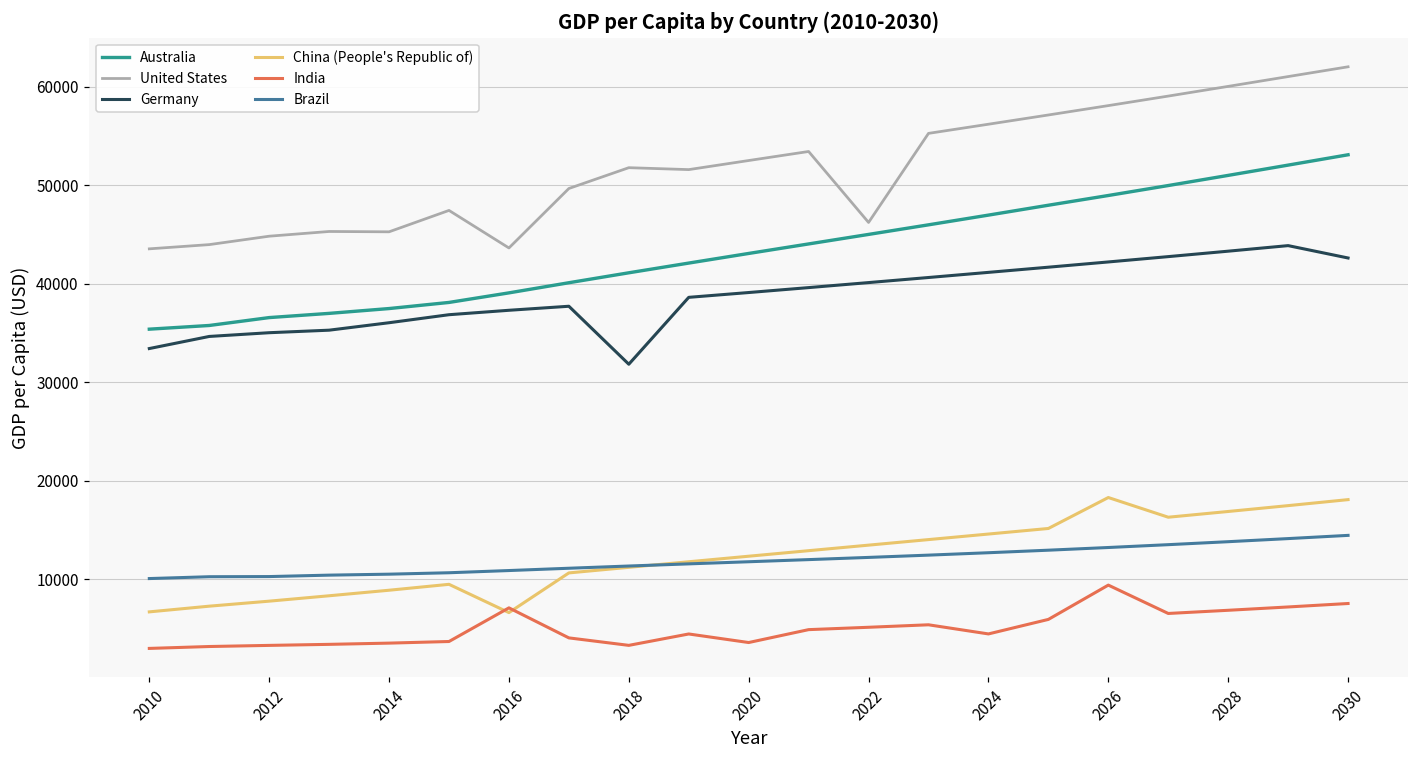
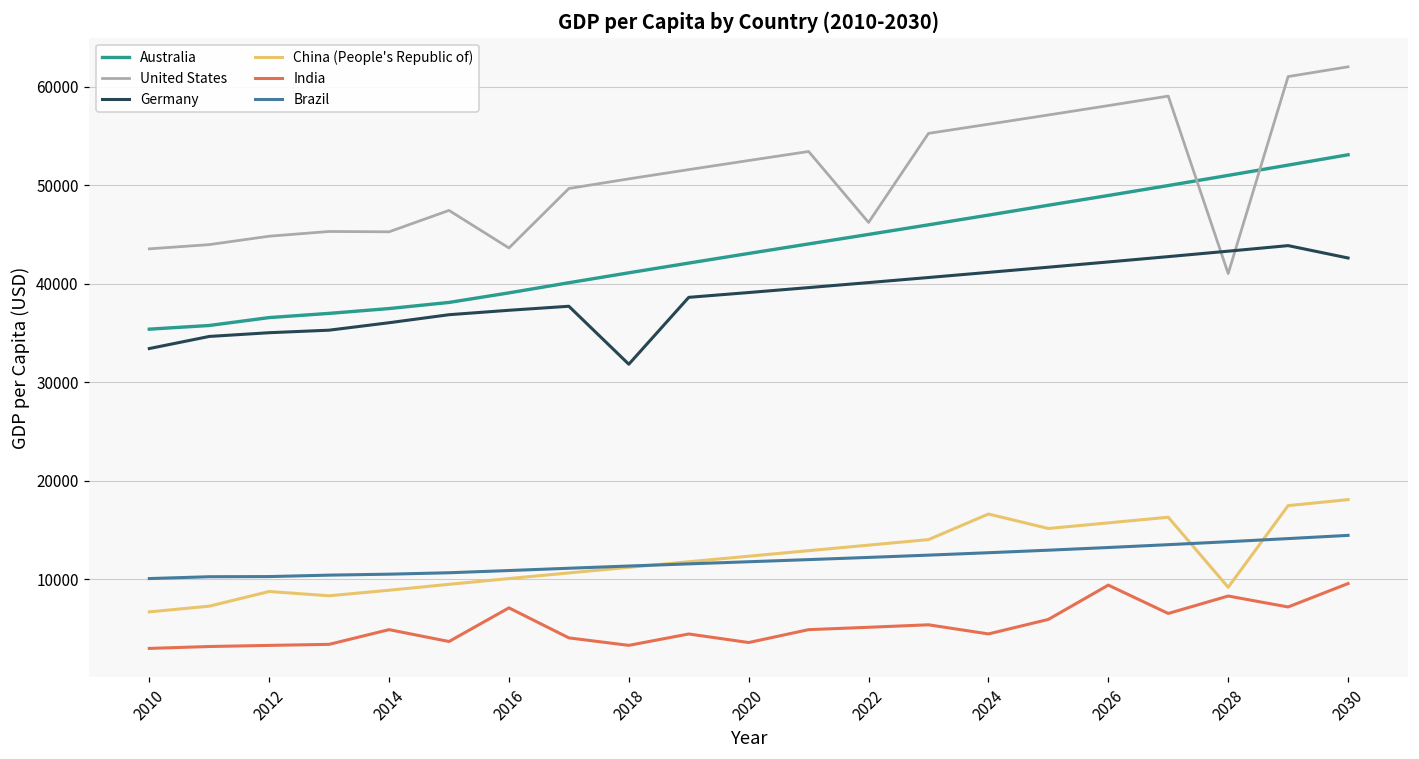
China (People's Republic of), 2012: 8000 -> 9000
India, 2014: 4000 -> 5000
China (People's Republic of), 2016: 7000 -> 10000
United States, 2018: 52000 -> 51000
China (People's Republic of), 2024: 15000 -> 17000
China (People's Republic of), 2026: 18000 -> 16000
United States, 2028: 60000 -> 41000
China (People's Republic of), 2028: 17000 -> 9000
India, 2028: 7000 -> 8000
India, 2030: 8000 -> 10000
